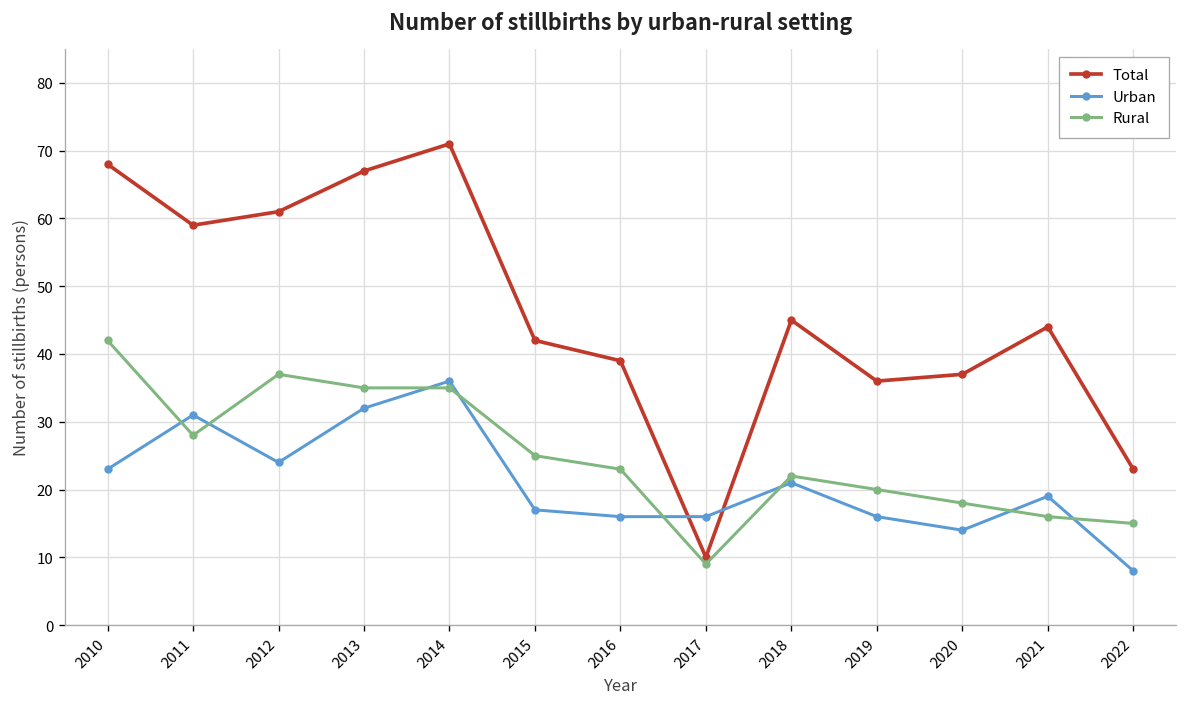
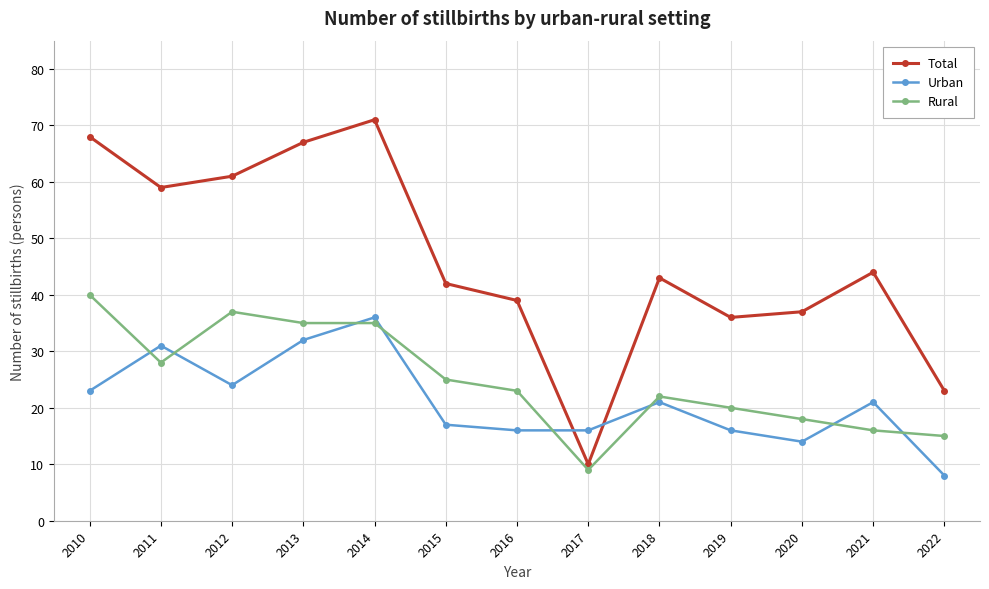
Rural, 2010: 42 -> 40
Total, 2018: 45 -> 43
Urban, 2021: 19 -> 21
